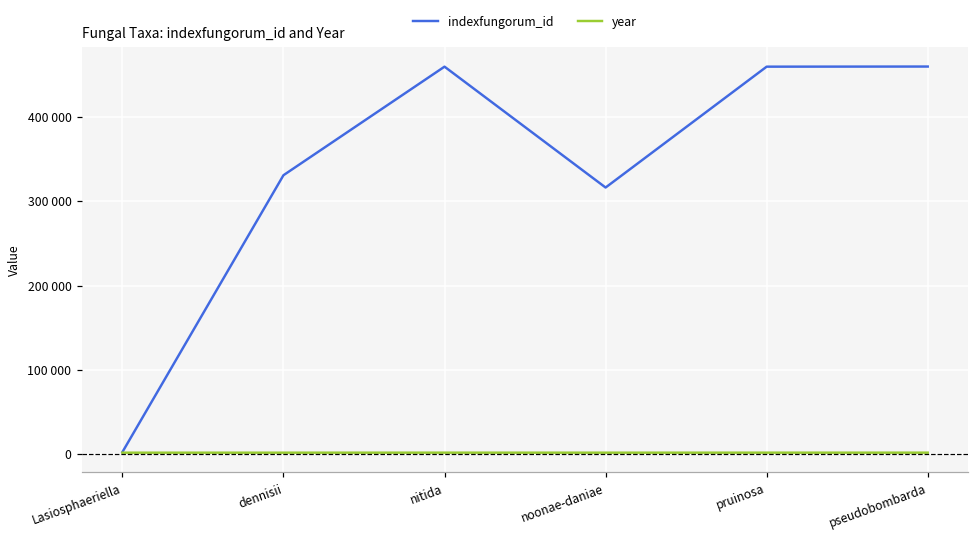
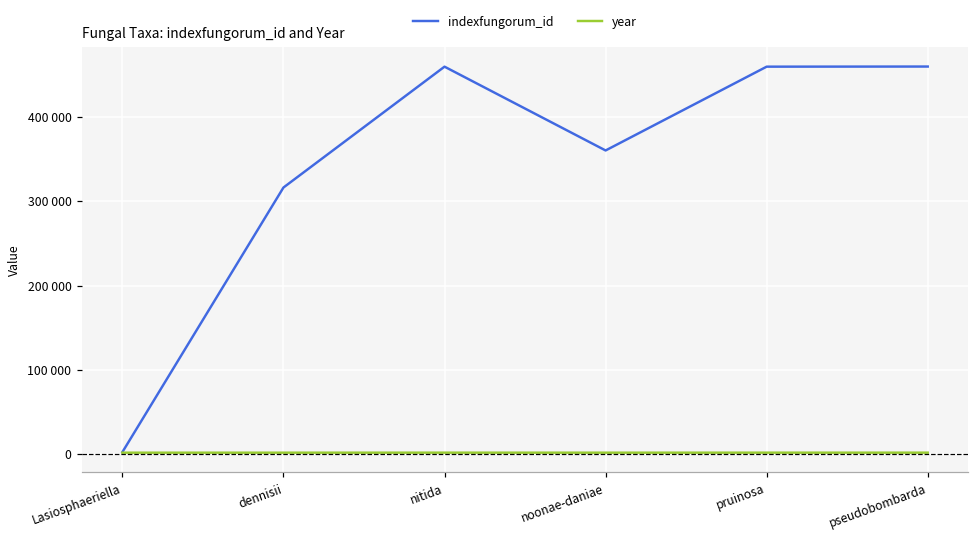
indexfungorum_id, dennisii: 330000 -> 320000
indexfungorum_id, noonae-daniae: 320000 -> 360000
